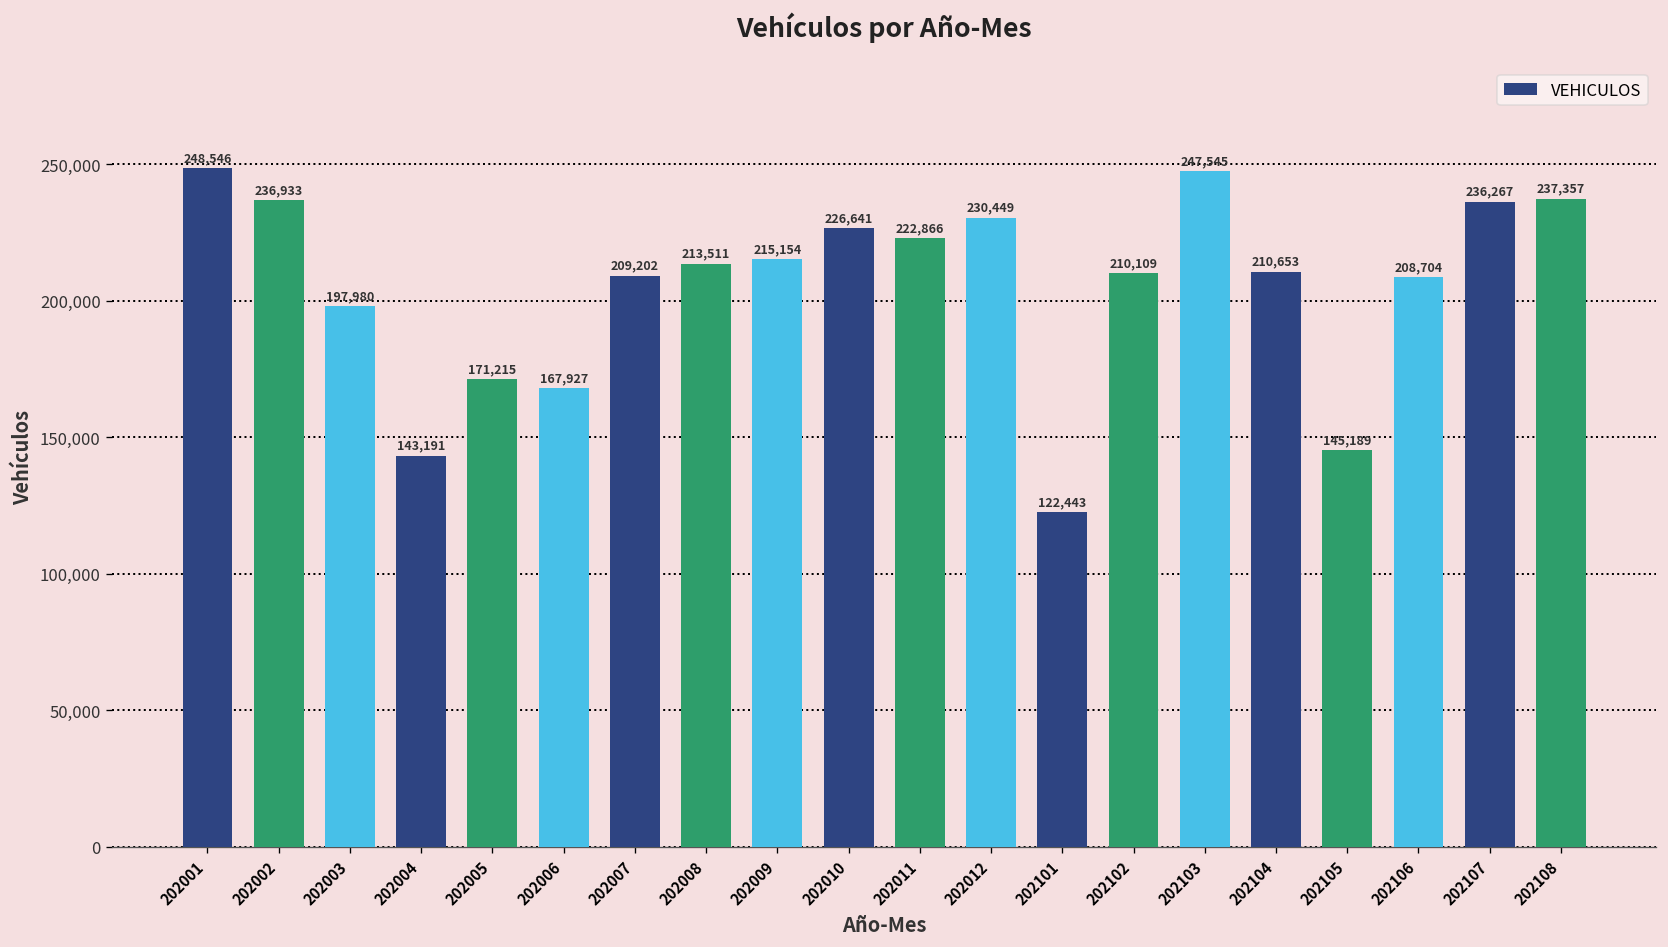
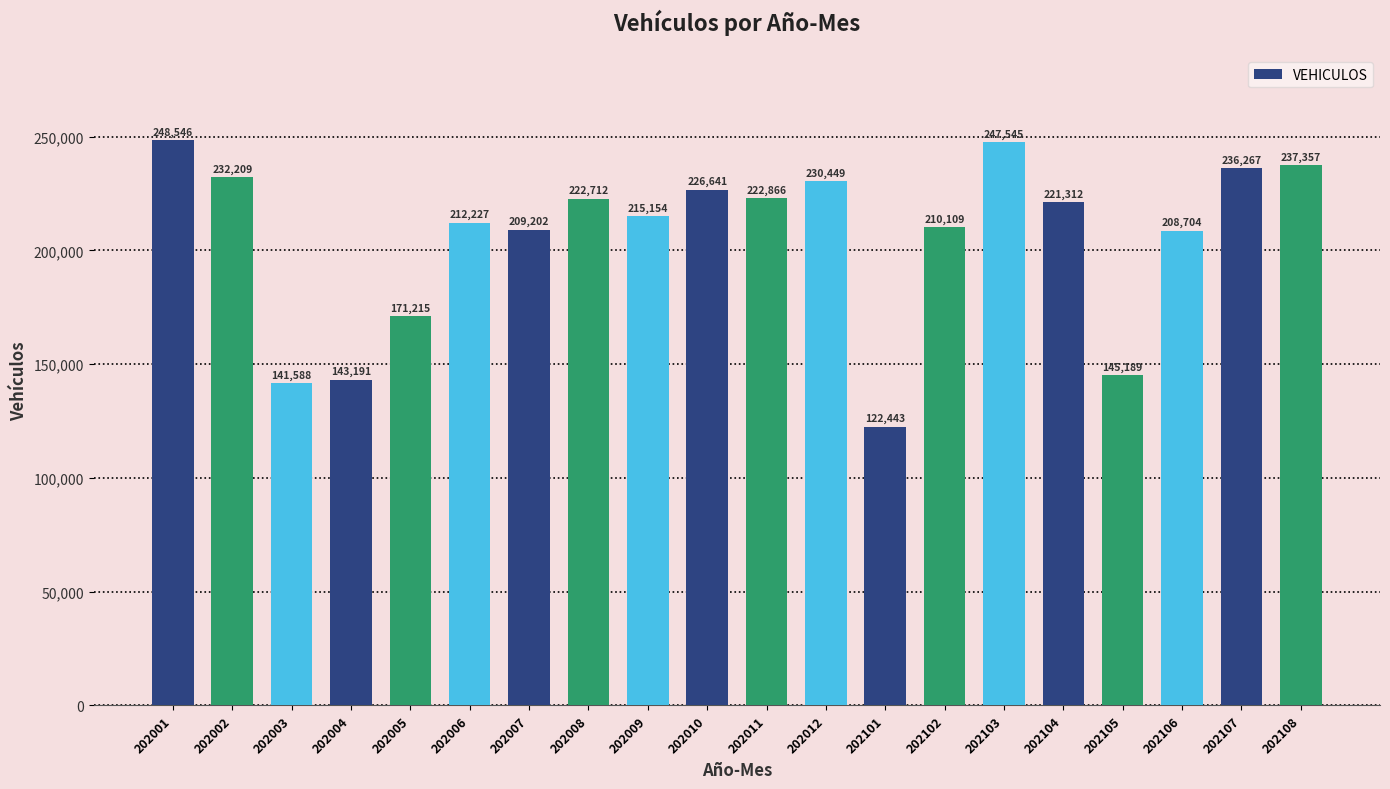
202002: 236,933 -> 232,209
202003: 197,980 -> 141,588
202006: 167,927 -> 212,227
202008: 213,511 -> 222,712
202104: 210,653 -> 221,312
